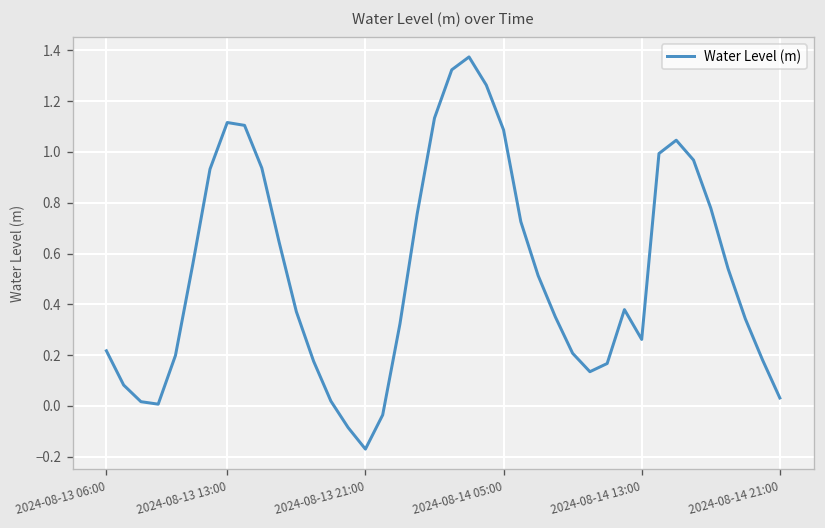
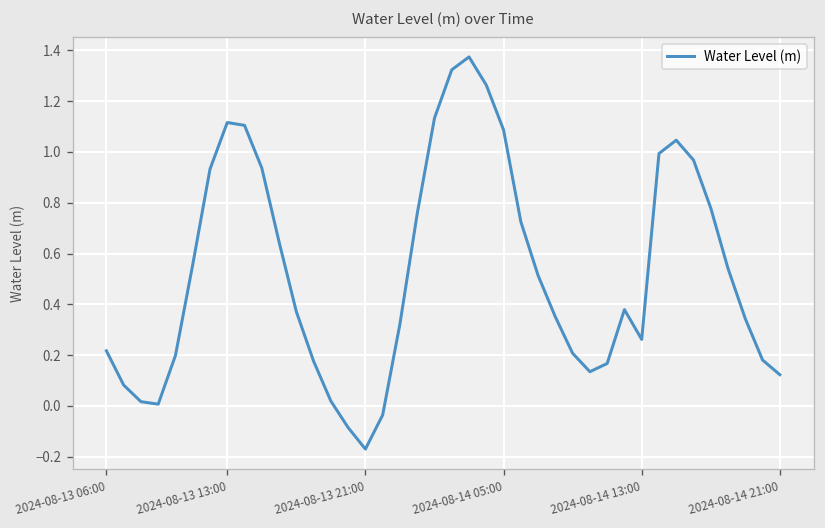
2024-08-14 21:00: 0.03 -> 0.12
